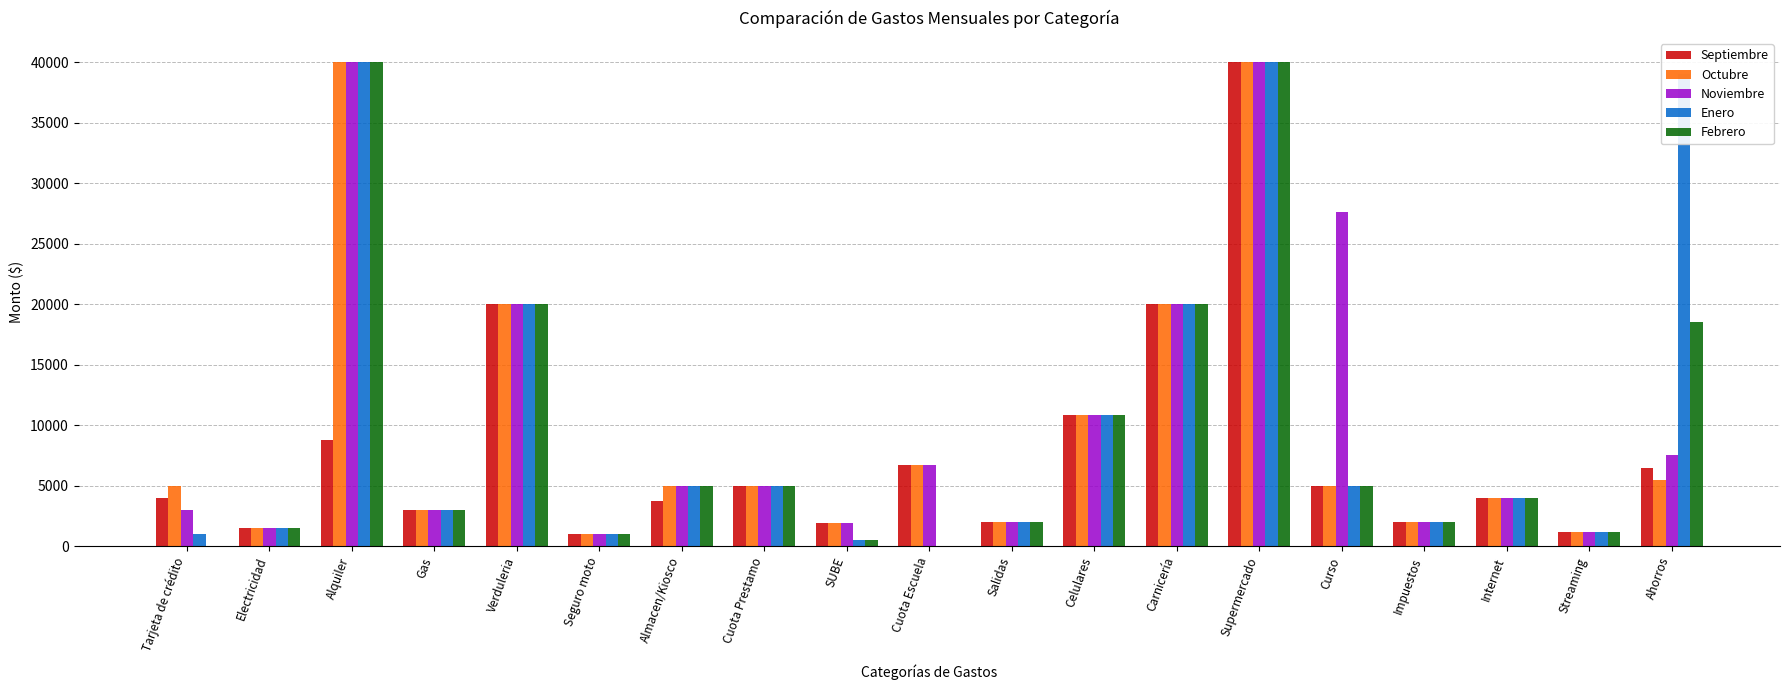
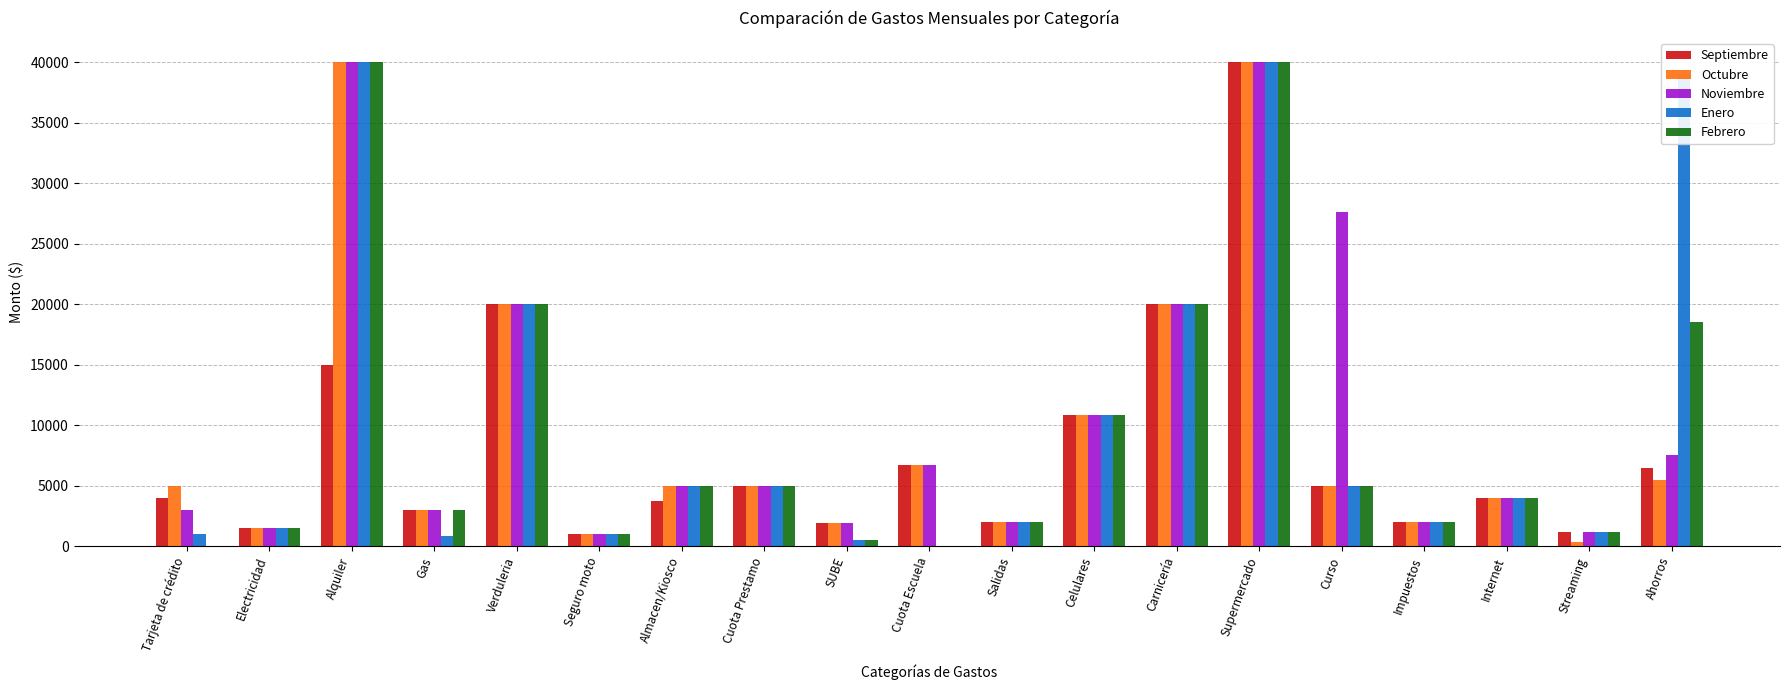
Septiembre, Alquiler: 8800 -> 15000
Enero, Gas: 3000 -> 800
Octubre, Streaming: 1200 -> 400
